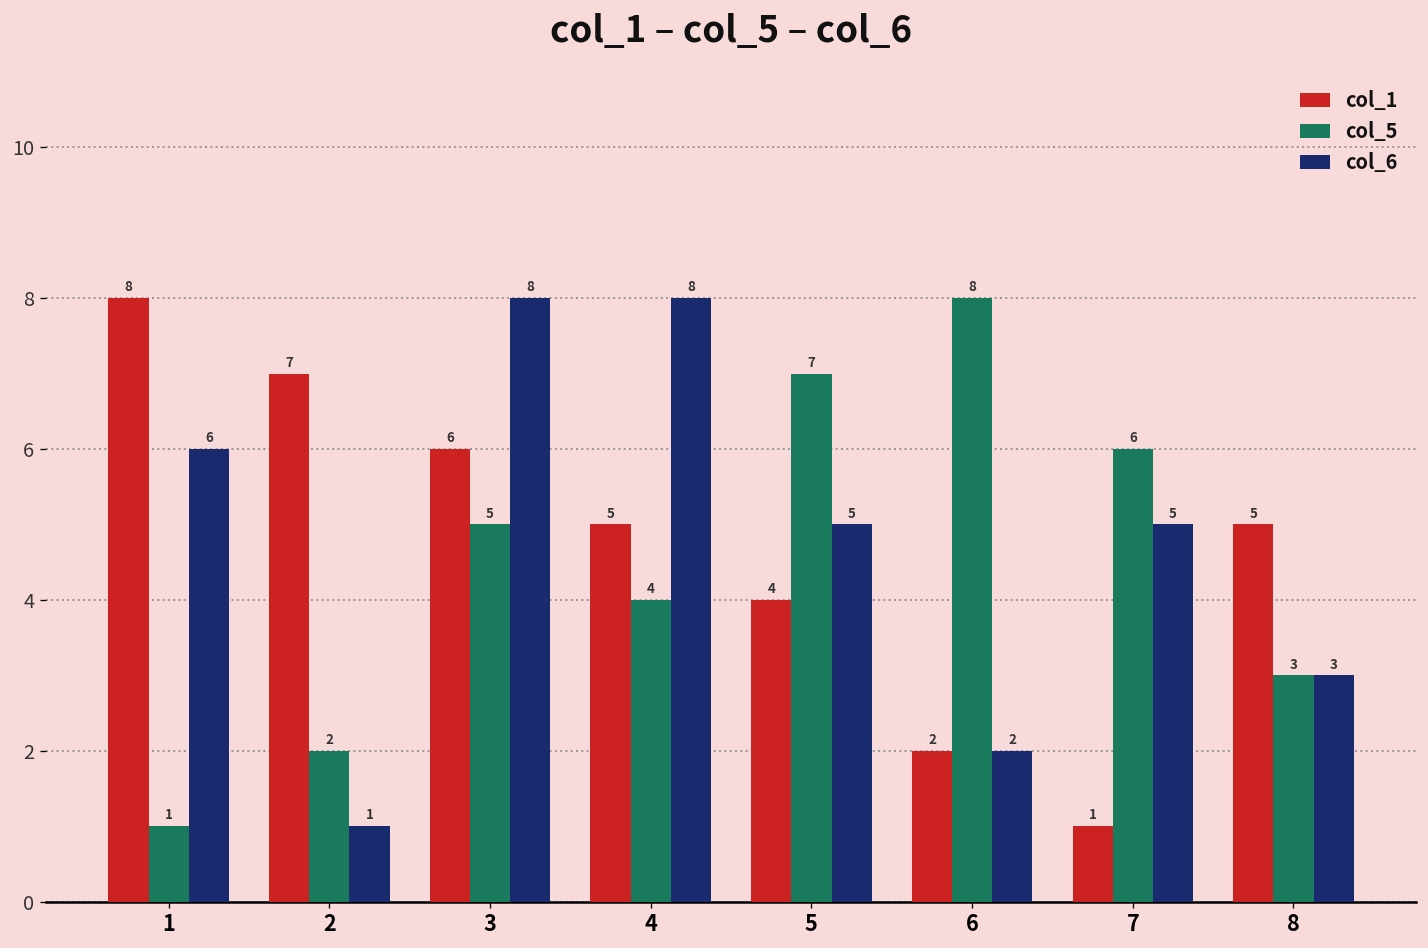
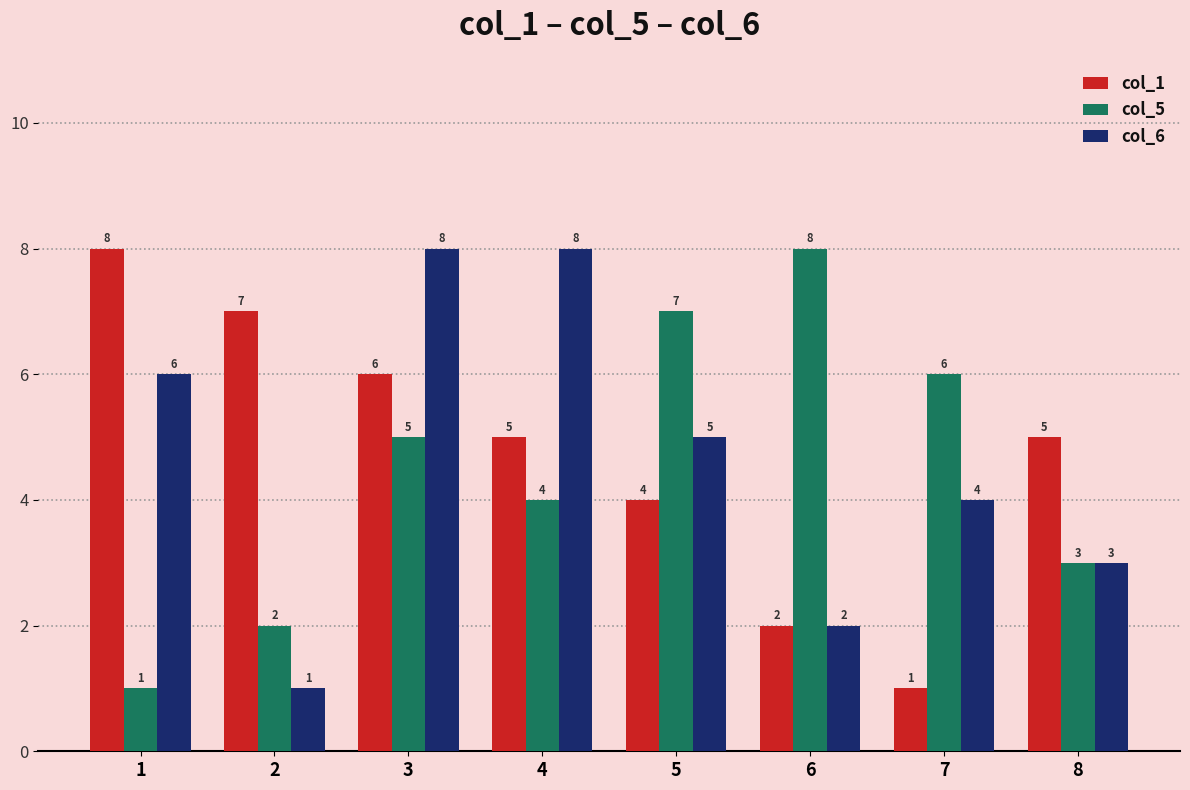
col_6, 7: 5 -> 4
